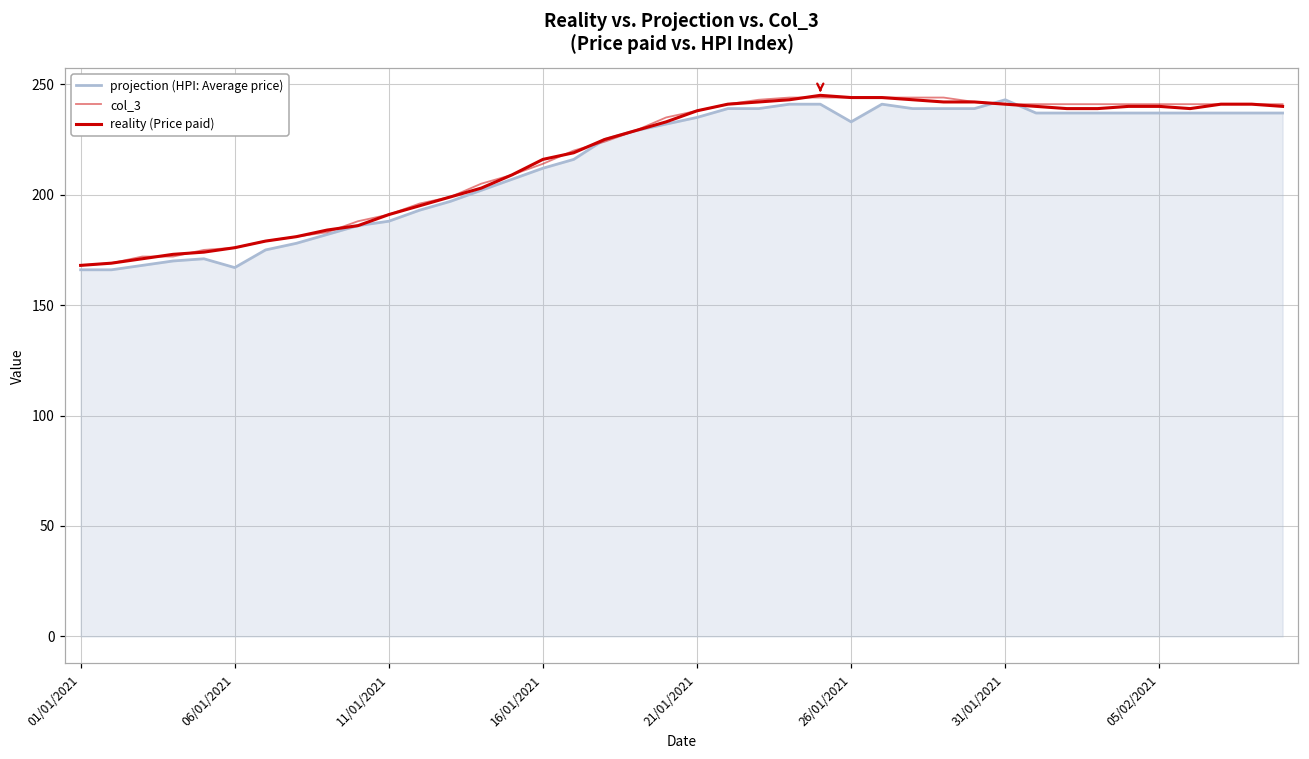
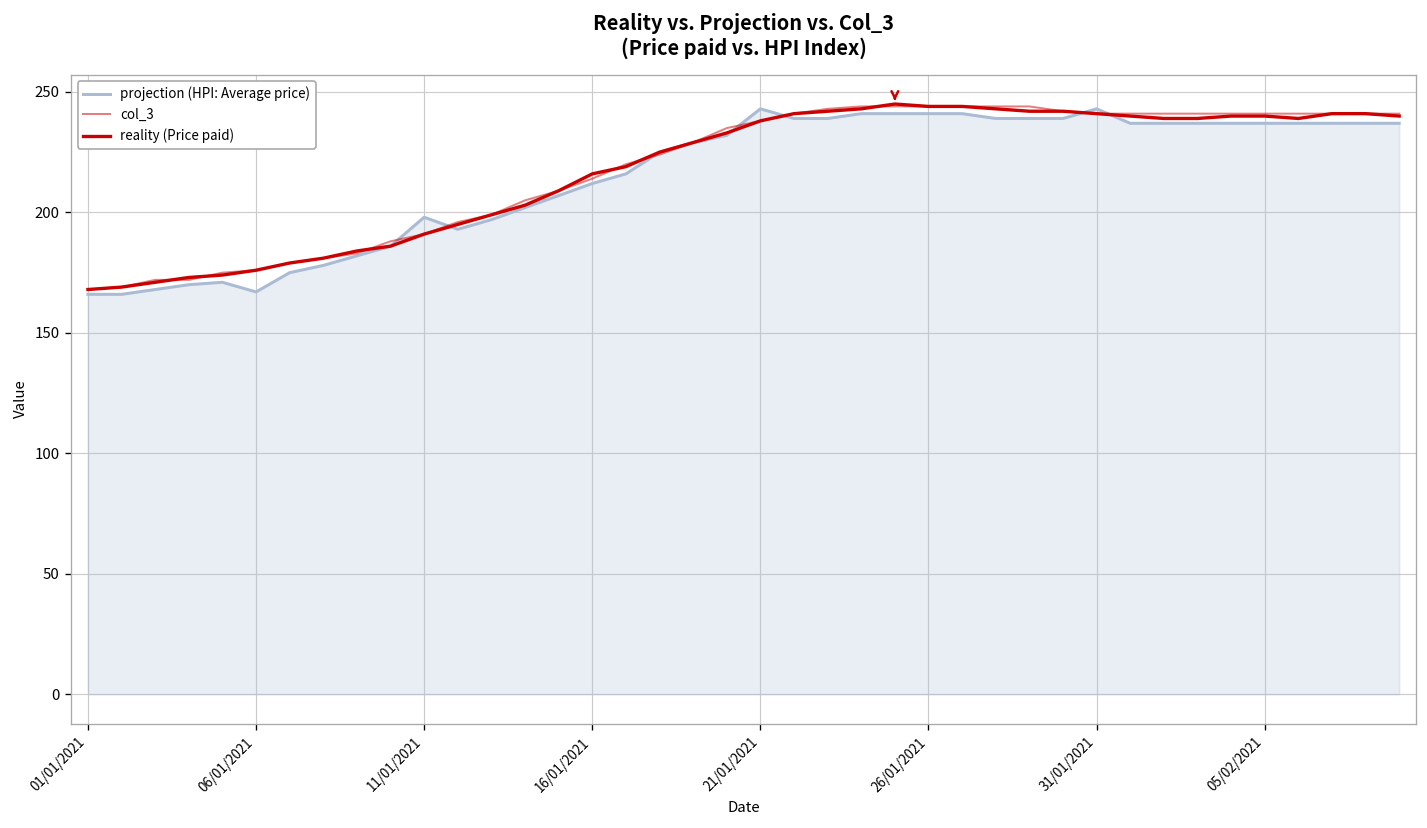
projection (HPI: Average price), 11/01/2021: 188 -> 198
projection (HPI: Average price), 21/01/2021: 235 -> 243
projection (HPI: Average price), 26/01/2021: 233 -> 241
